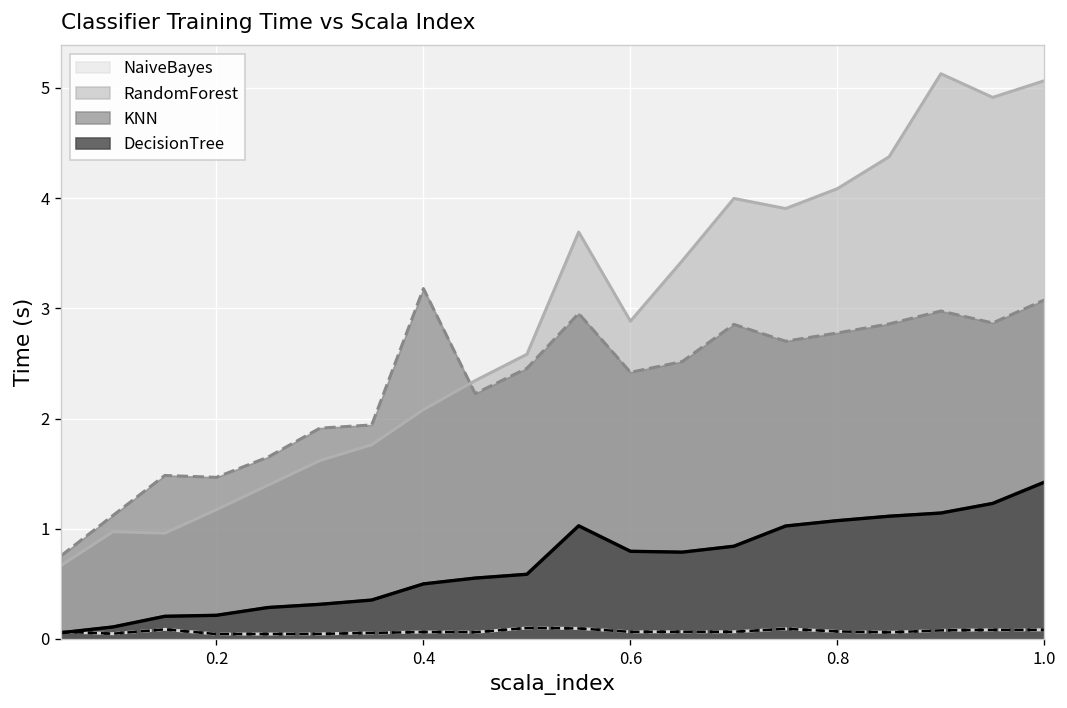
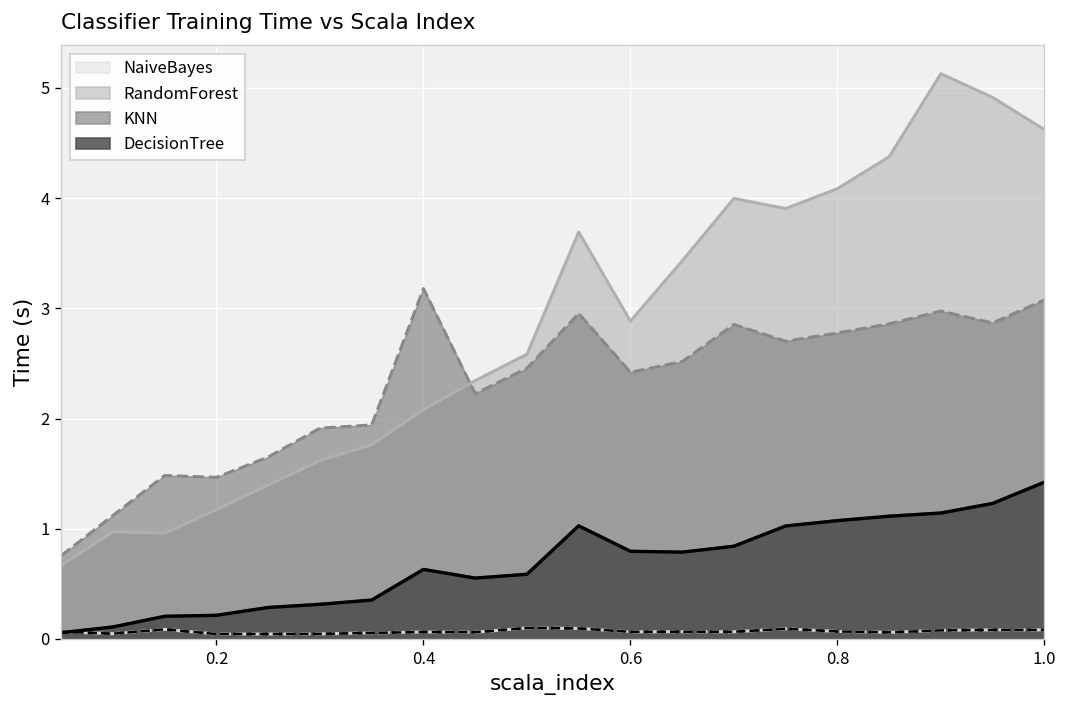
DecisionTree, 0.4: 0.5 -> 0.6
RandomForest, 1.0: 5.1 -> 4.6
